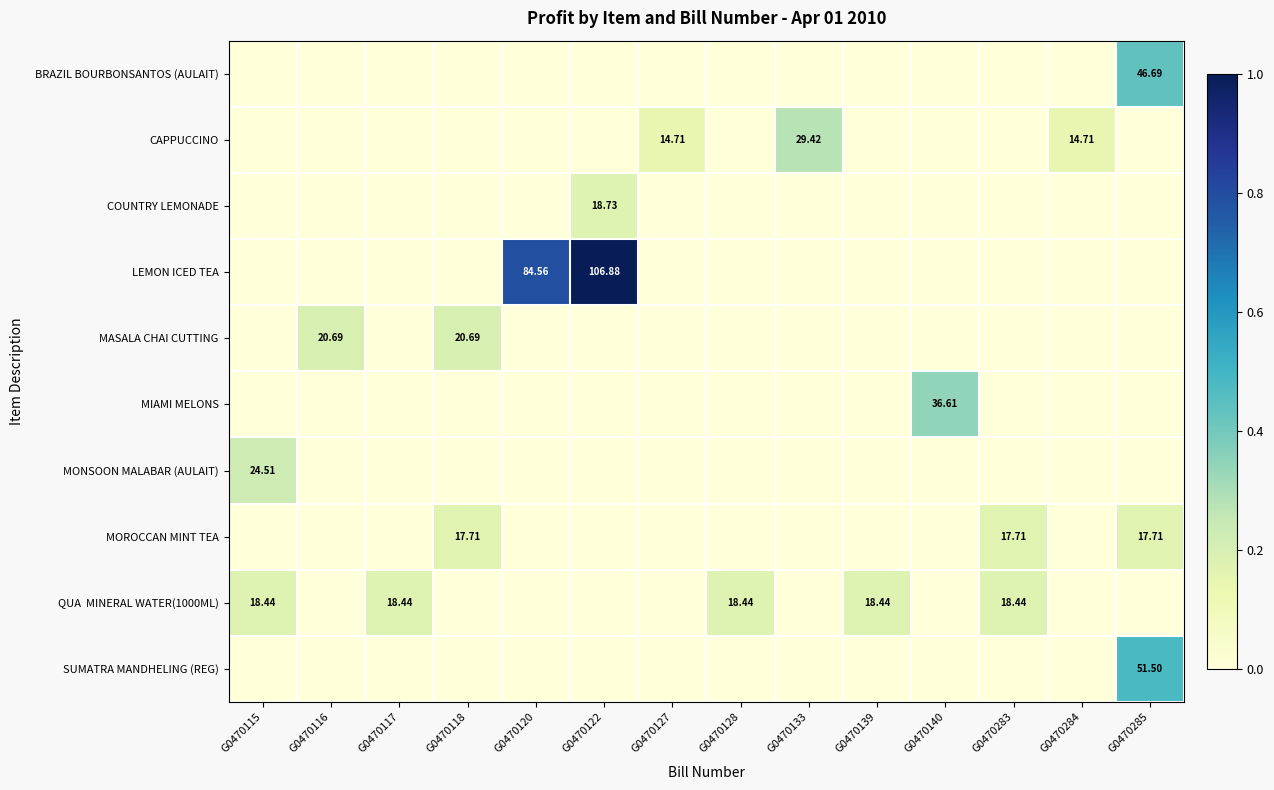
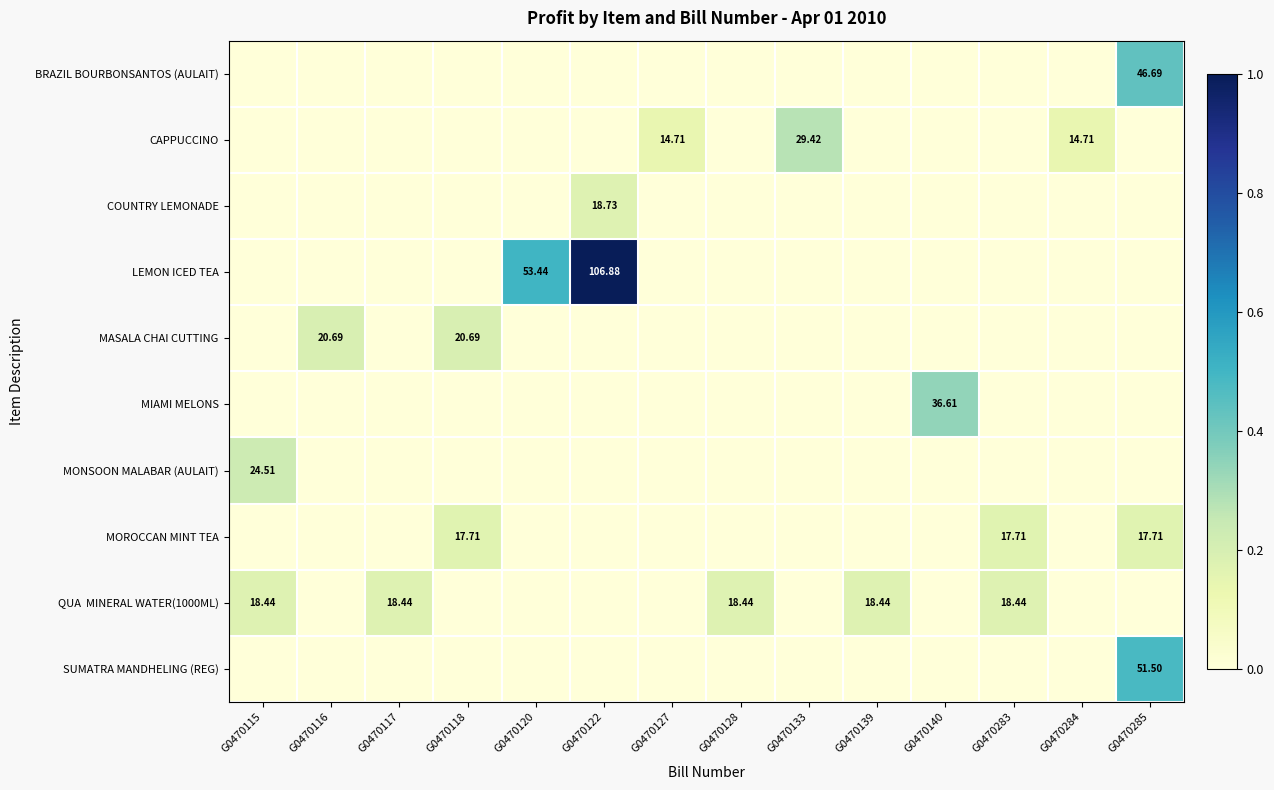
LEMON ICED TEA, G0470120: 84.56 -> 53.44
